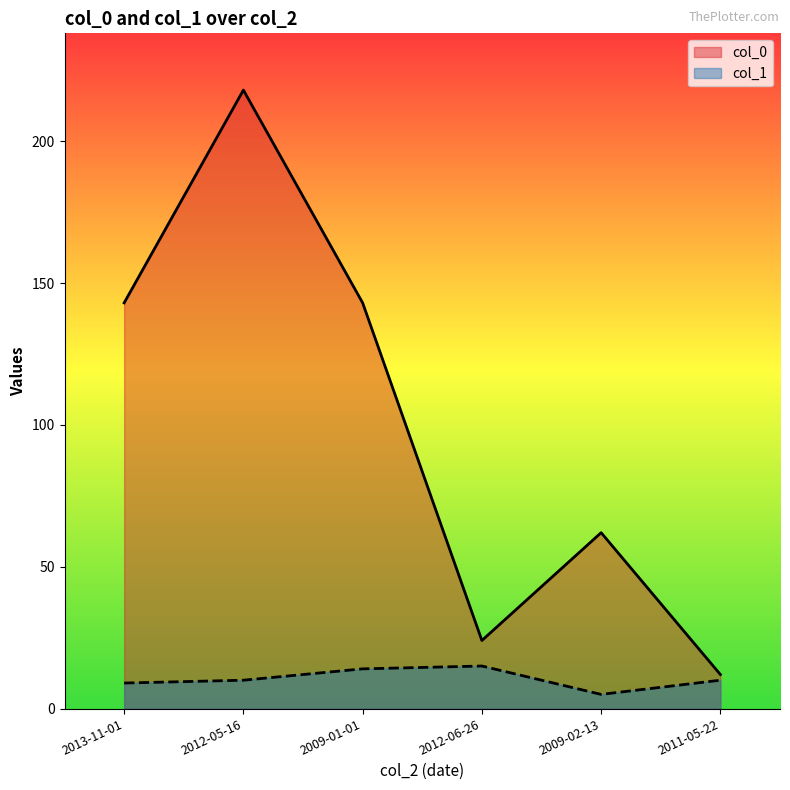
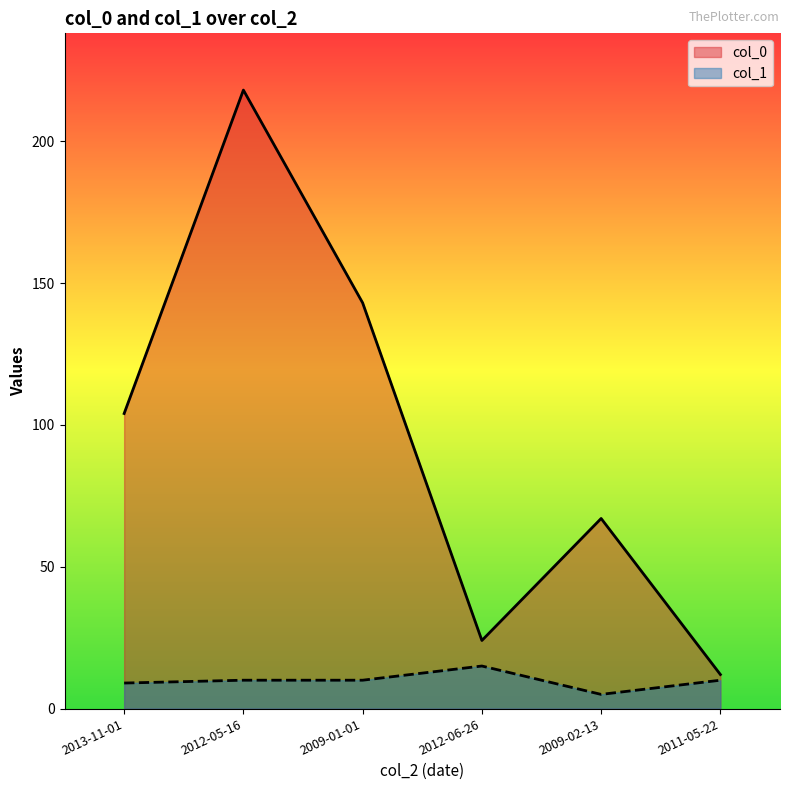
col_0, 2013-11-01: 143 -> 104
col_1, 2009-01-01: 14 -> 10
col_0, 2009-02-13: 62 -> 67
